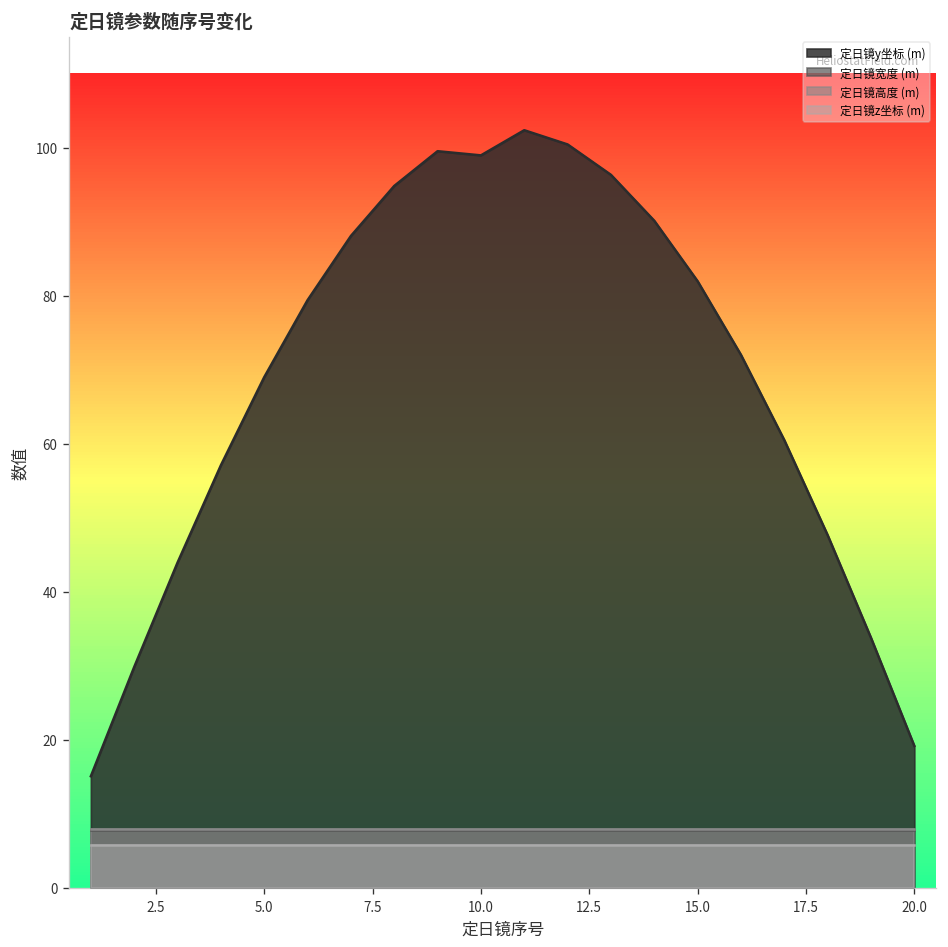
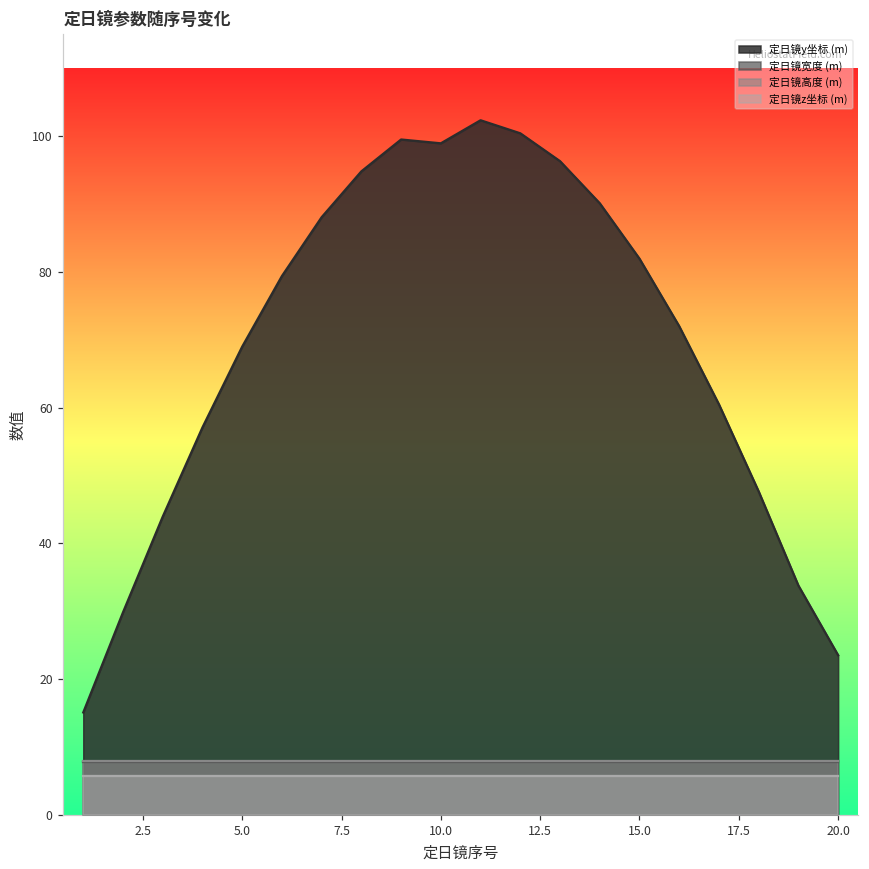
定日镜y坐标 (m), 20.0: 19 -> 24
